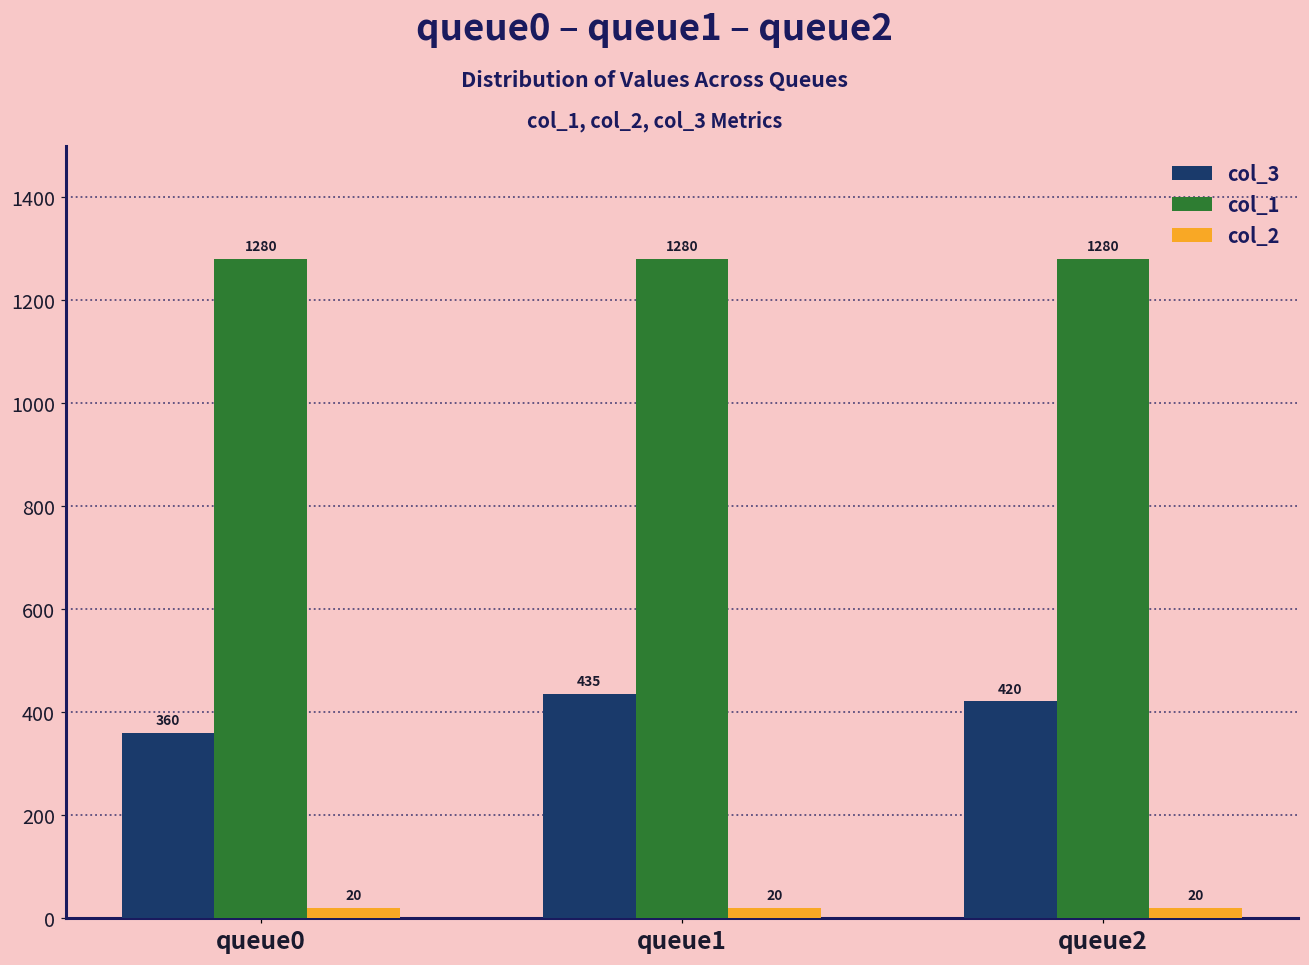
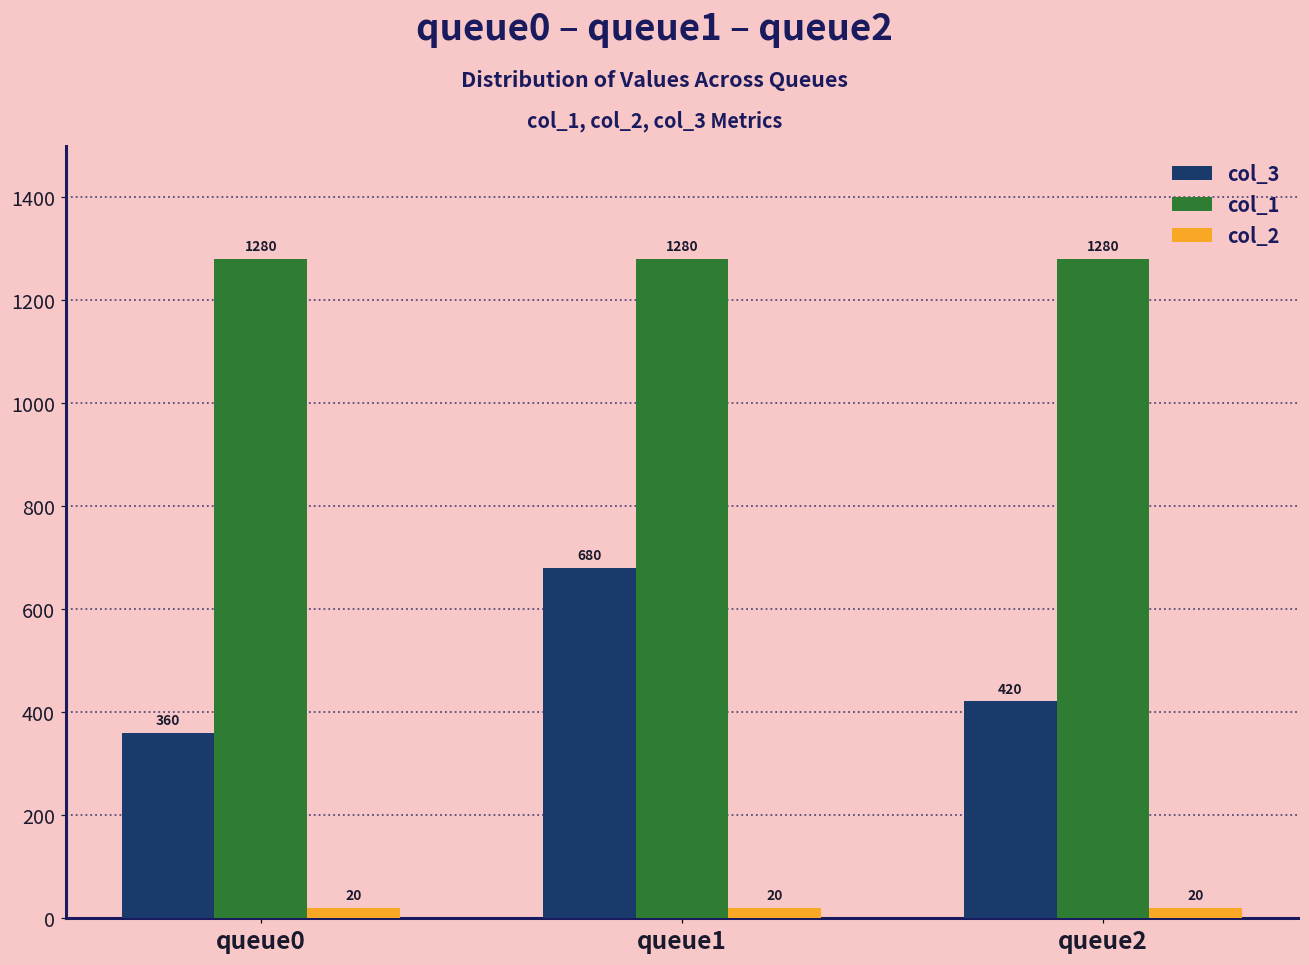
col_3, queue1: 435 -> 680
